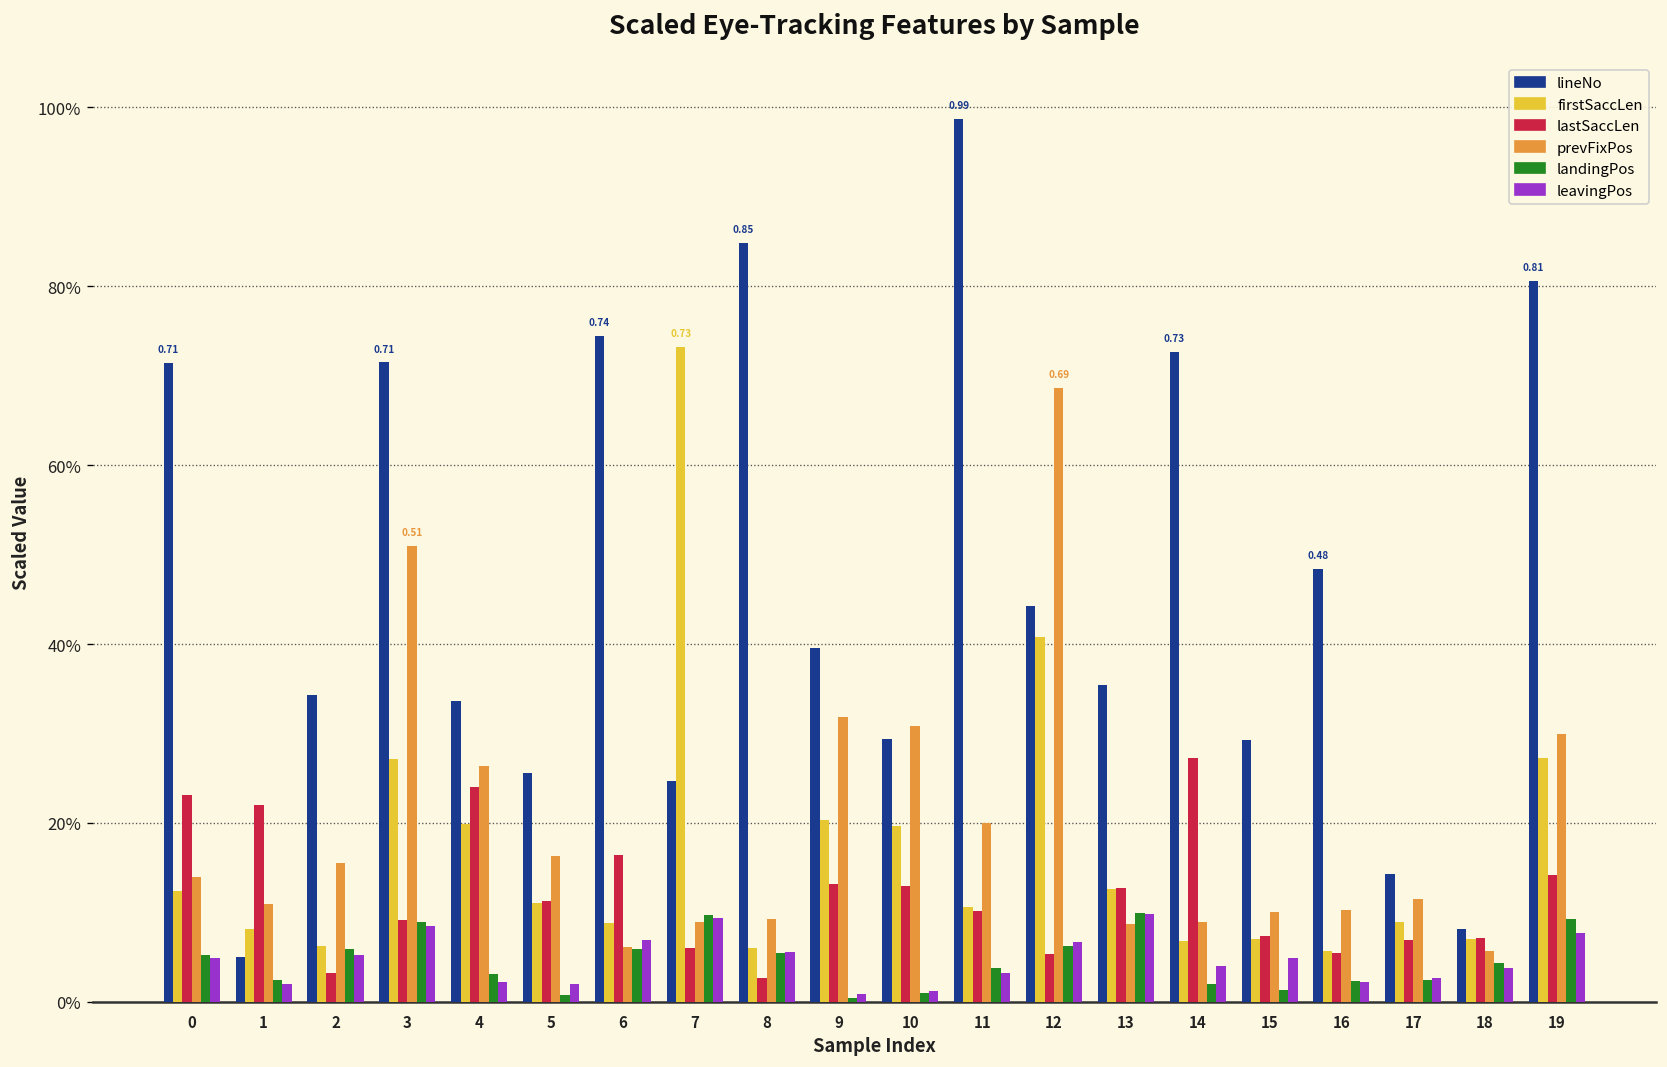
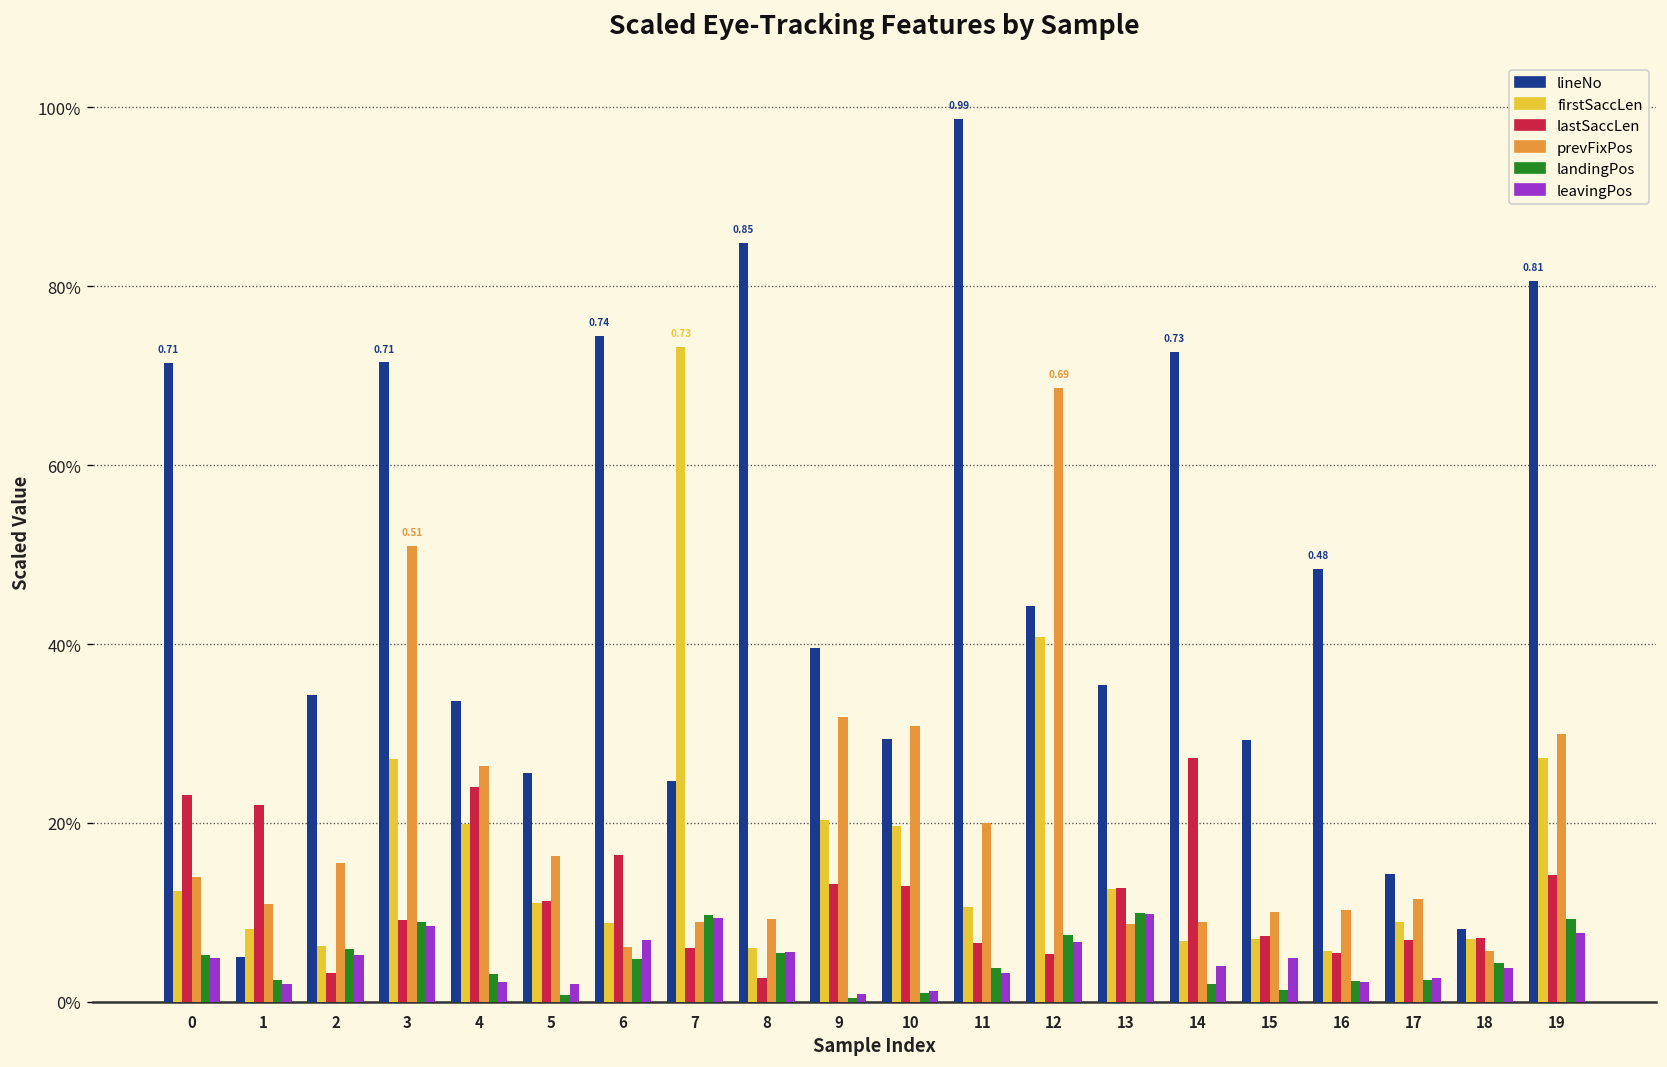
landingPos, 6: 6% -> 5%
lastSaccLen, 11: 10% -> 7%
landingPos, 12: 6% -> 7%
